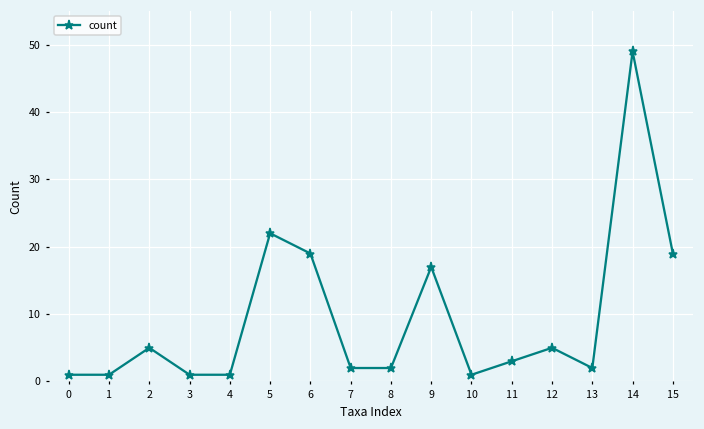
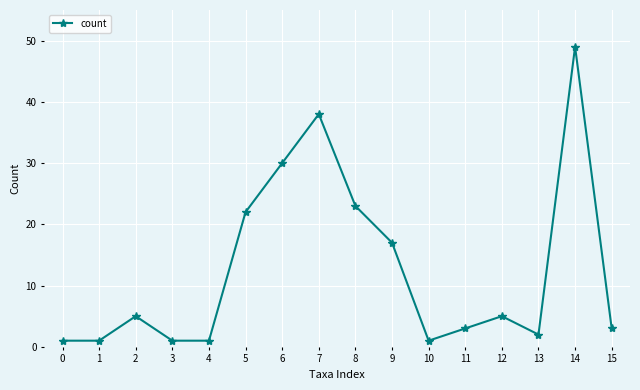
6: 19 -> 30
7: 2 -> 38
8: 2 -> 23
15: 19 -> 3
